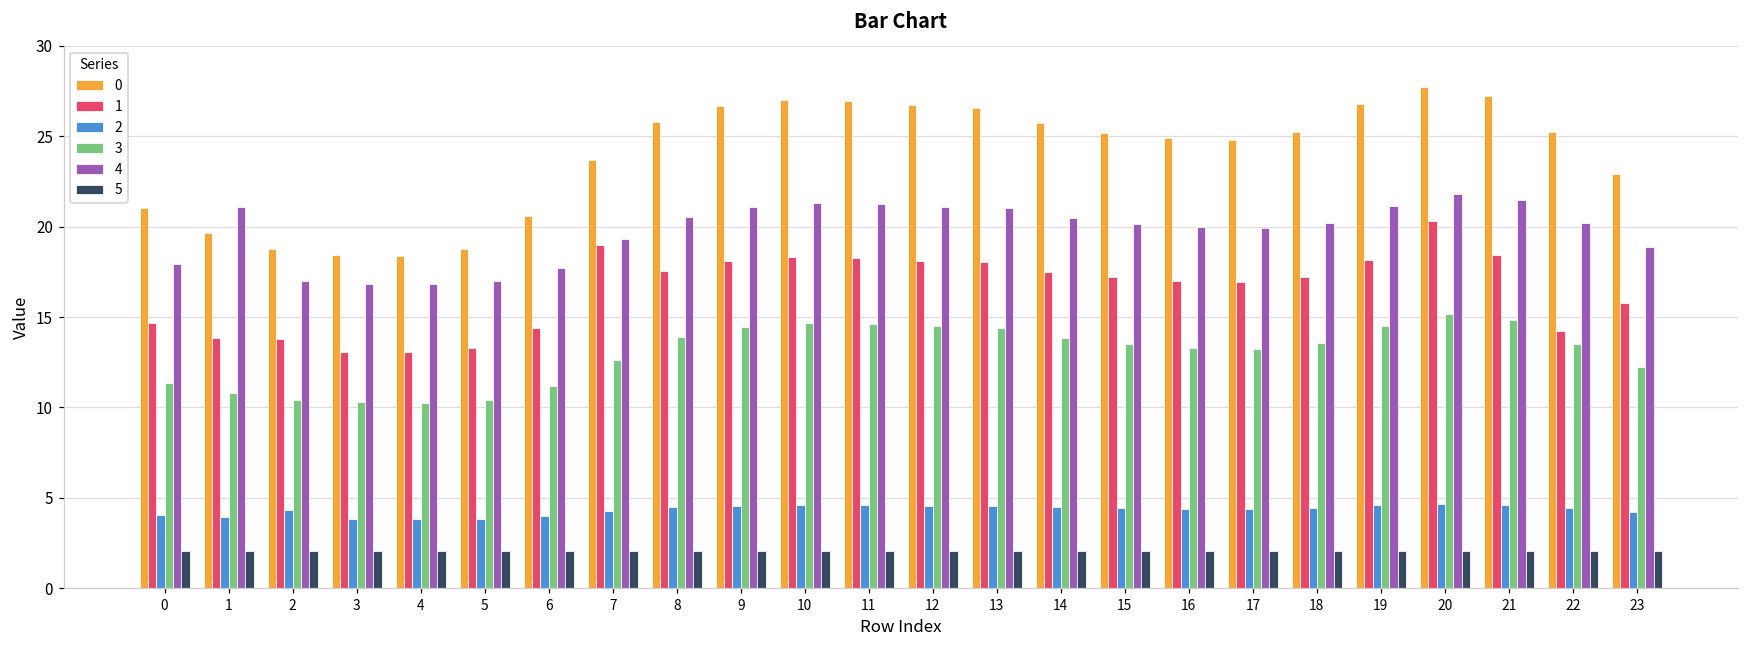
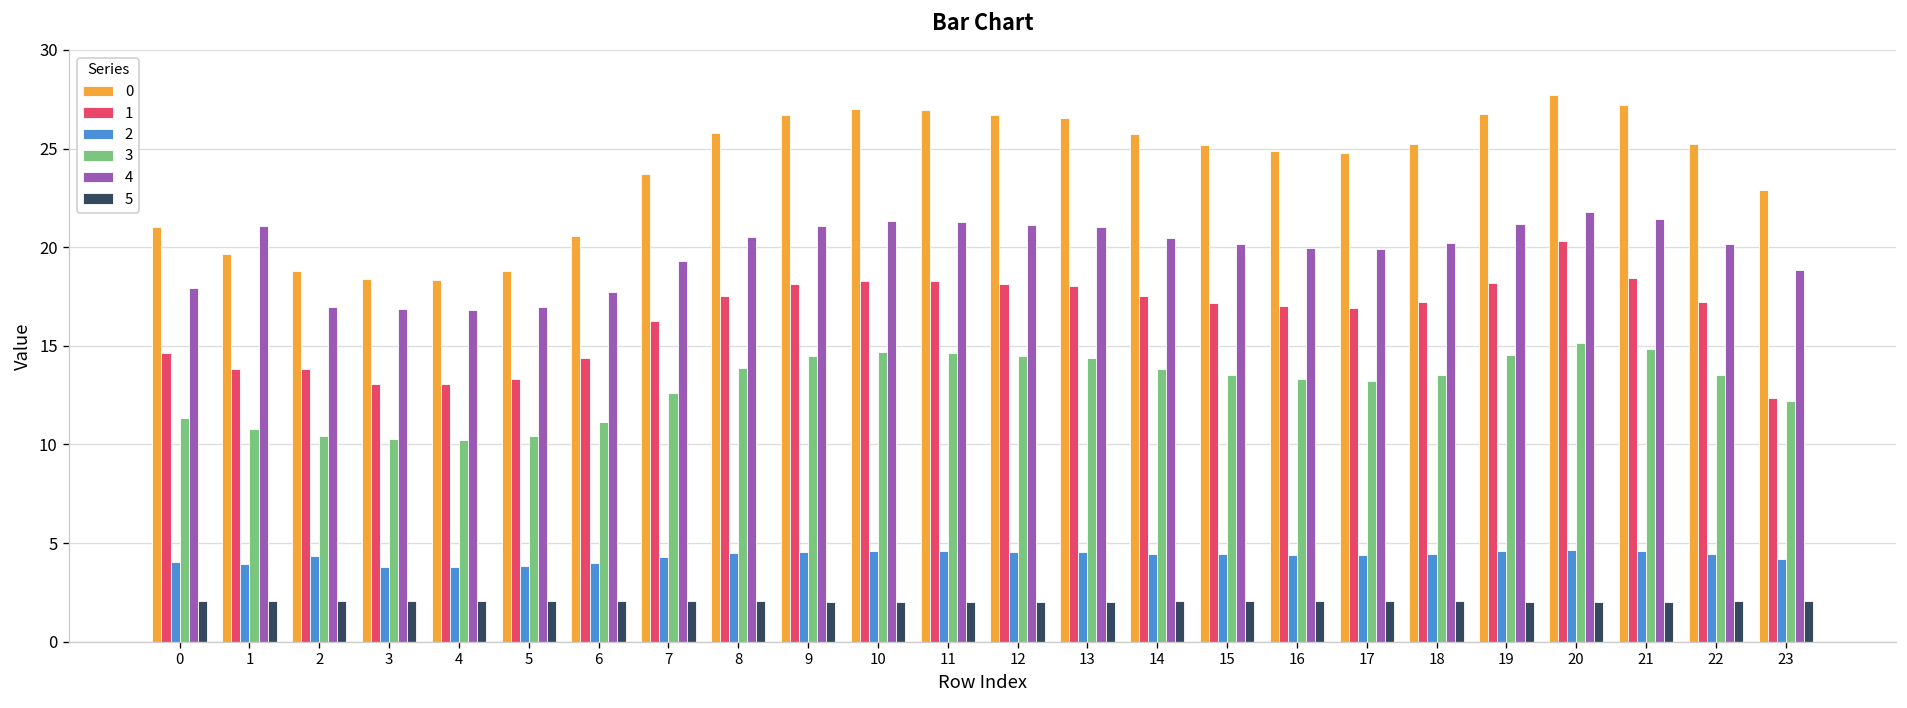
1, 7: 19.0 -> 16.3
1, 22: 14.2 -> 17.2
1, 23: 15.8 -> 12.4
